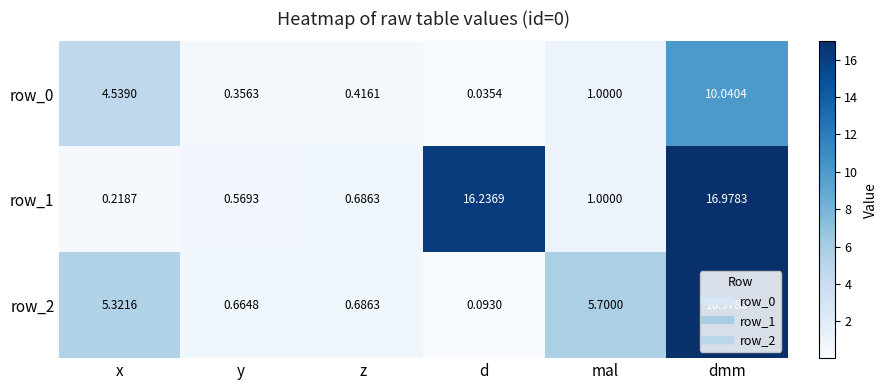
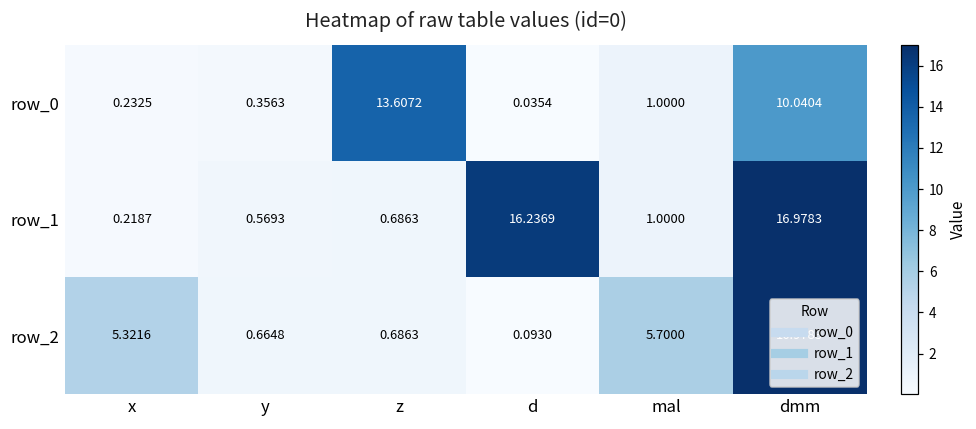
row_0, x: 4.5390 -> 0.2325
row_0, z: 0.4161 -> 13.6072
